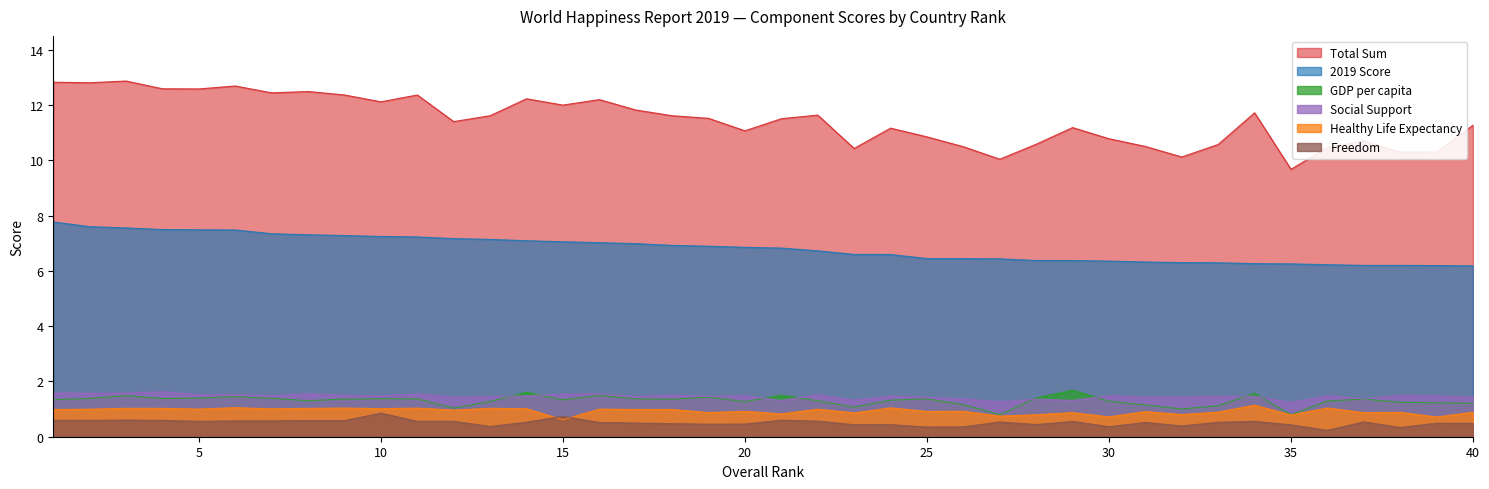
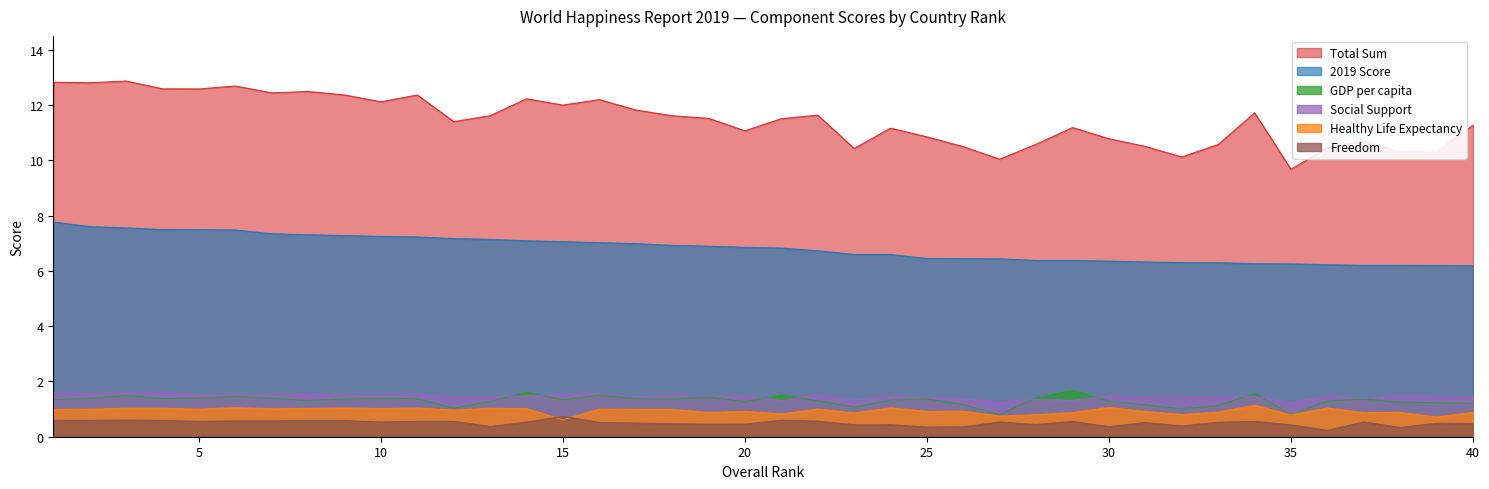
Freedom, 10: 0.9 -> 0.5
Healthy Life Expectancy, 30: 0.7 -> 1.1
